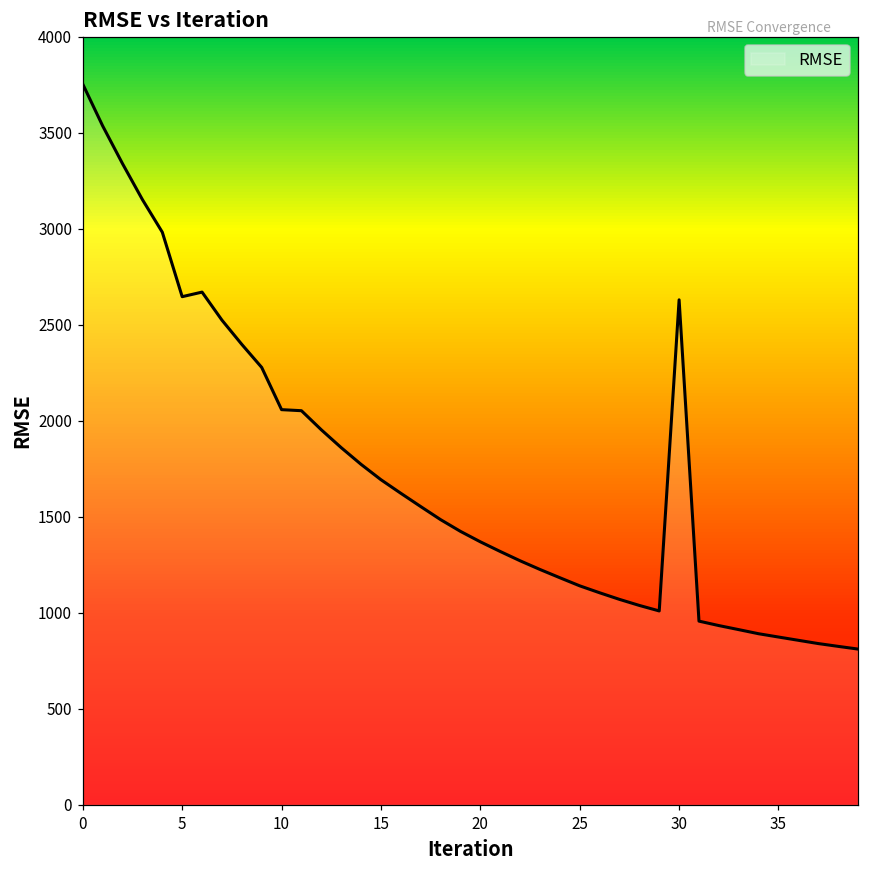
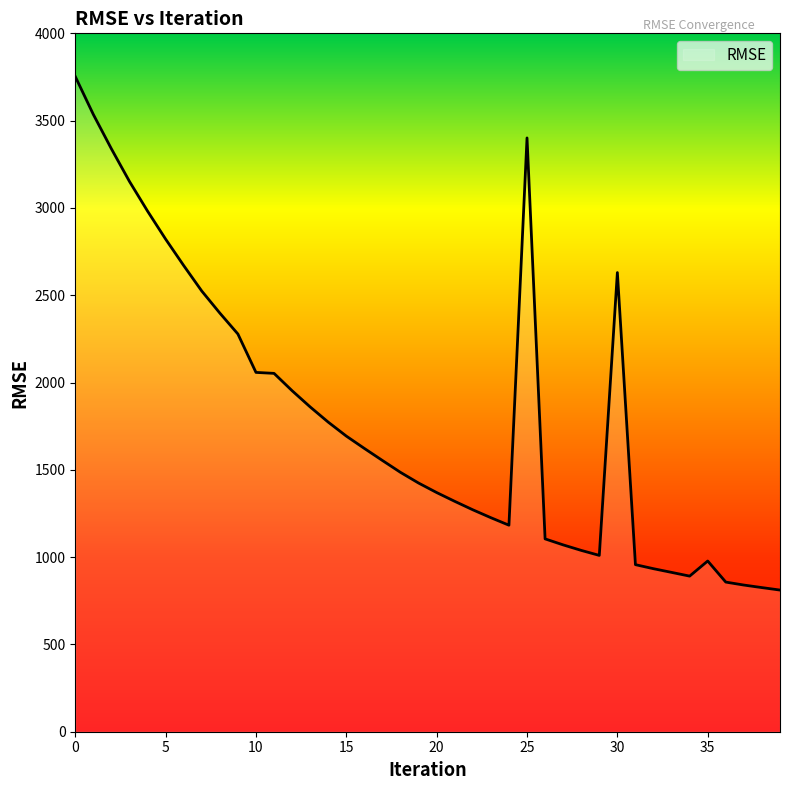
5: 2650 -> 2820
25: 1140 -> 3400
35: 870 -> 980
